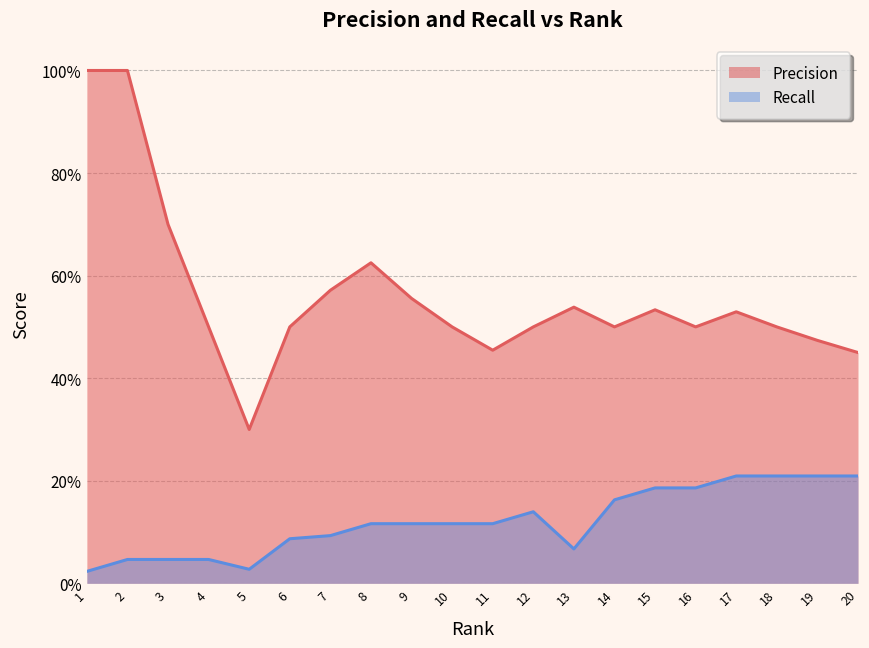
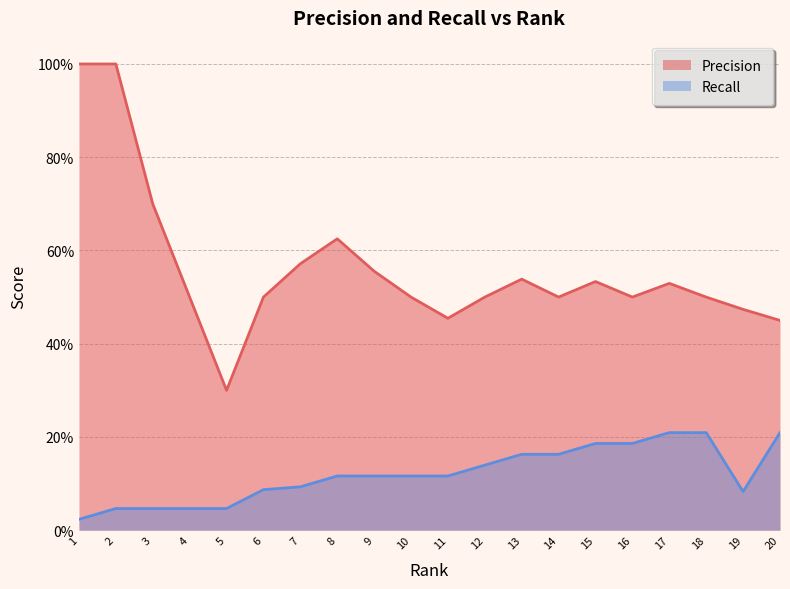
Recall, 5: 3% -> 5%
Recall, 13: 7% -> 16%
Recall, 19: 21% -> 8%
